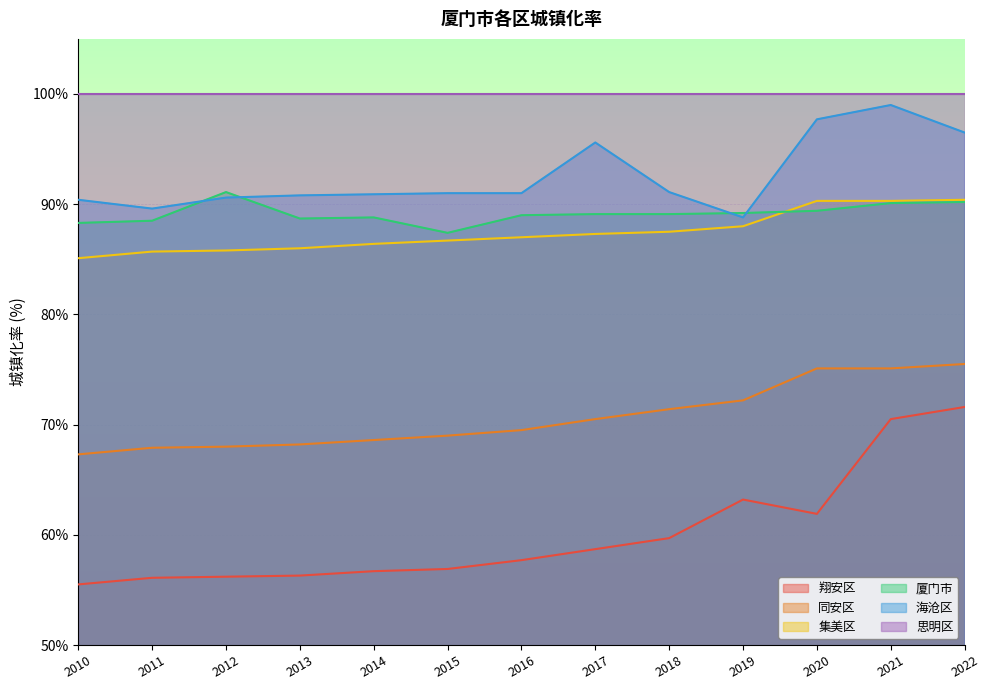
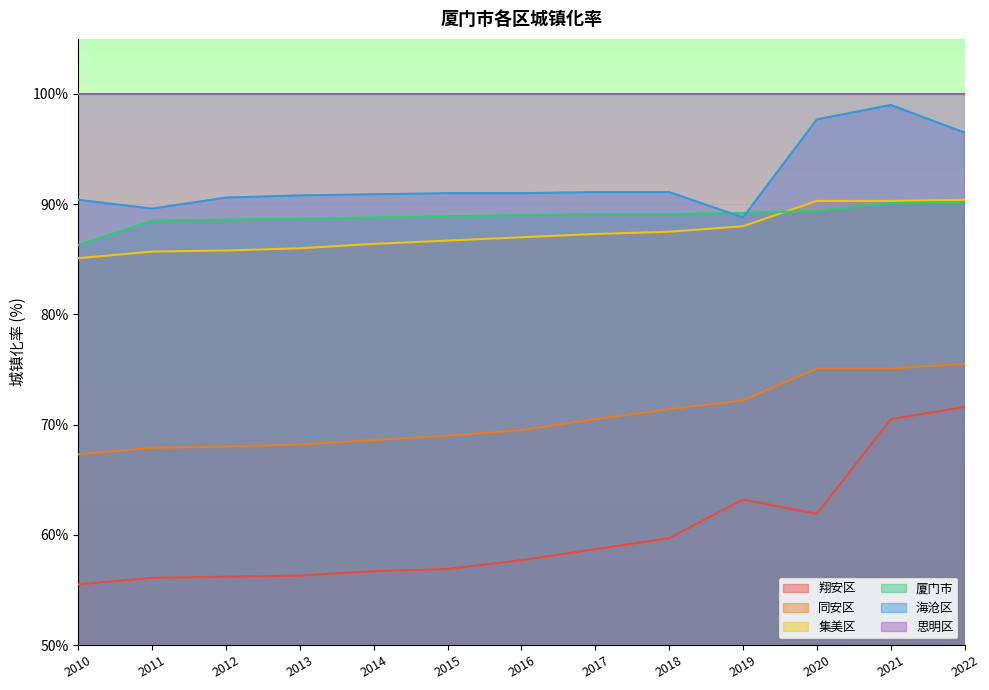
厦门市, 2010: 88.3% -> 86.3%
厦门市, 2012: 91.1% -> 88.6%
厦门市, 2015: 87.4% -> 88.9%
海沧区, 2017: 95.6% -> 91.1%
